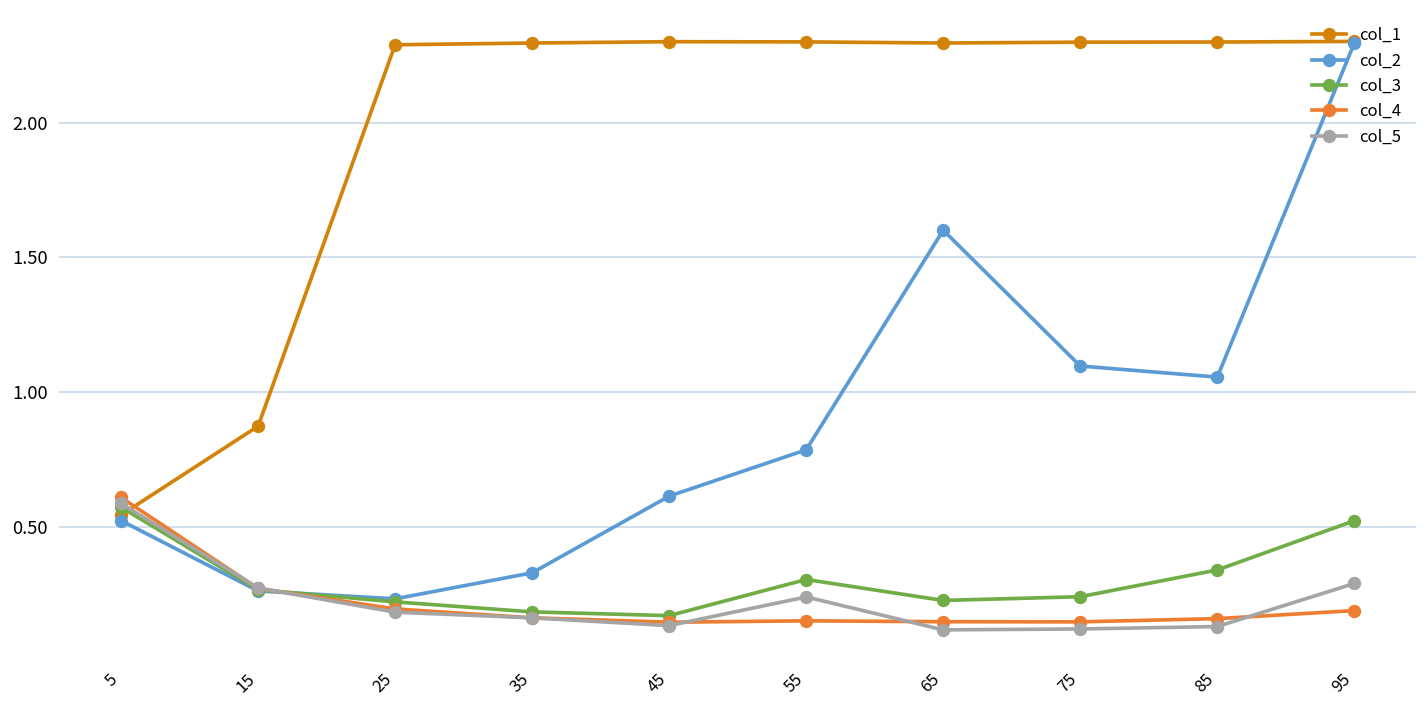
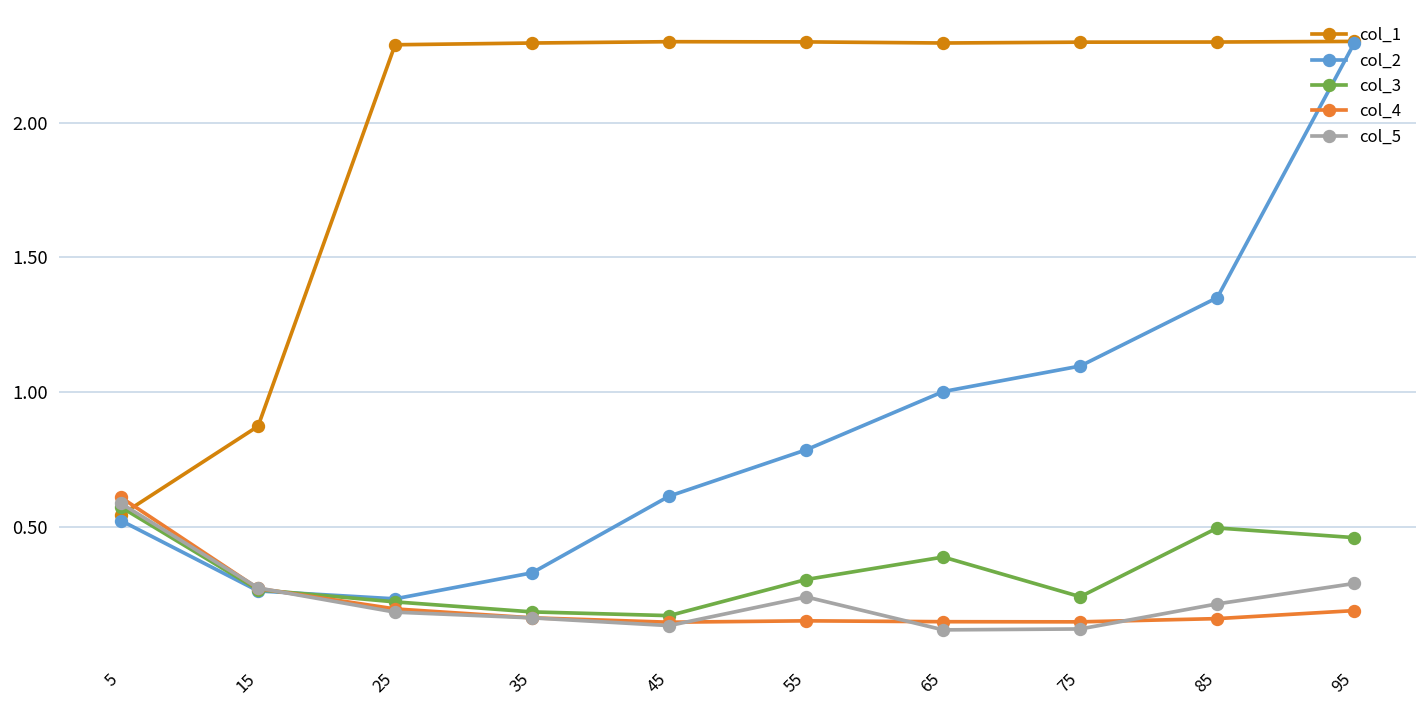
col_2, 65: 1.60 -> 1.00
col_3, 65: 0.23 -> 0.39
col_2, 85: 1.06 -> 1.35
col_3, 85: 0.34 -> 0.50
col_5, 85: 0.13 -> 0.22
col_3, 95: 0.52 -> 0.46
